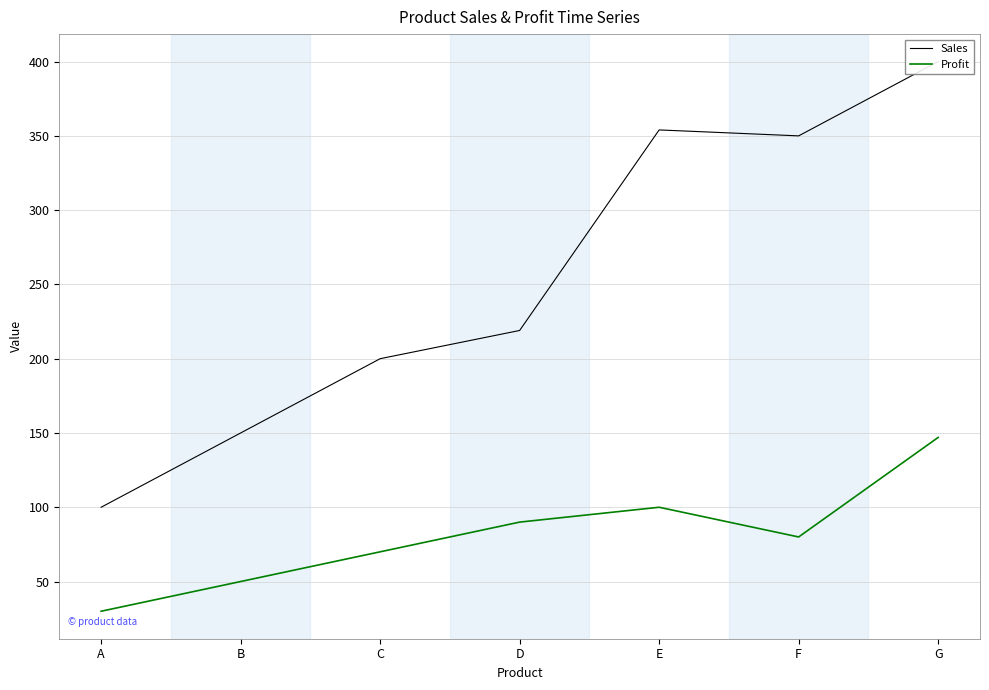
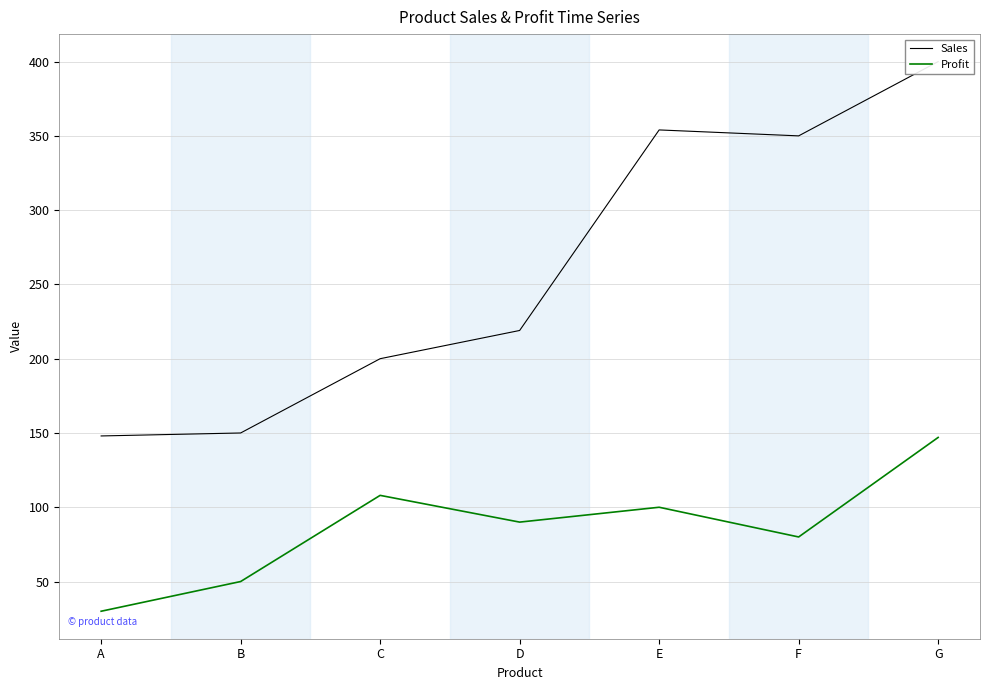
Sales, A: 100 -> 148
Profit, C: 70 -> 108
